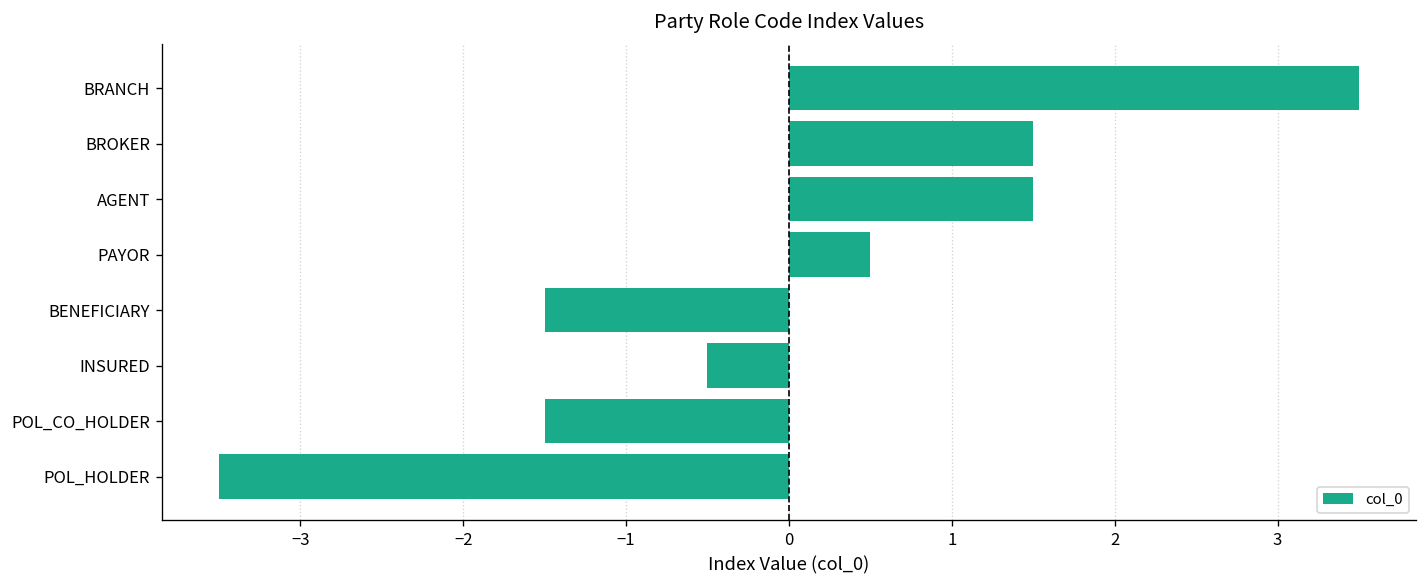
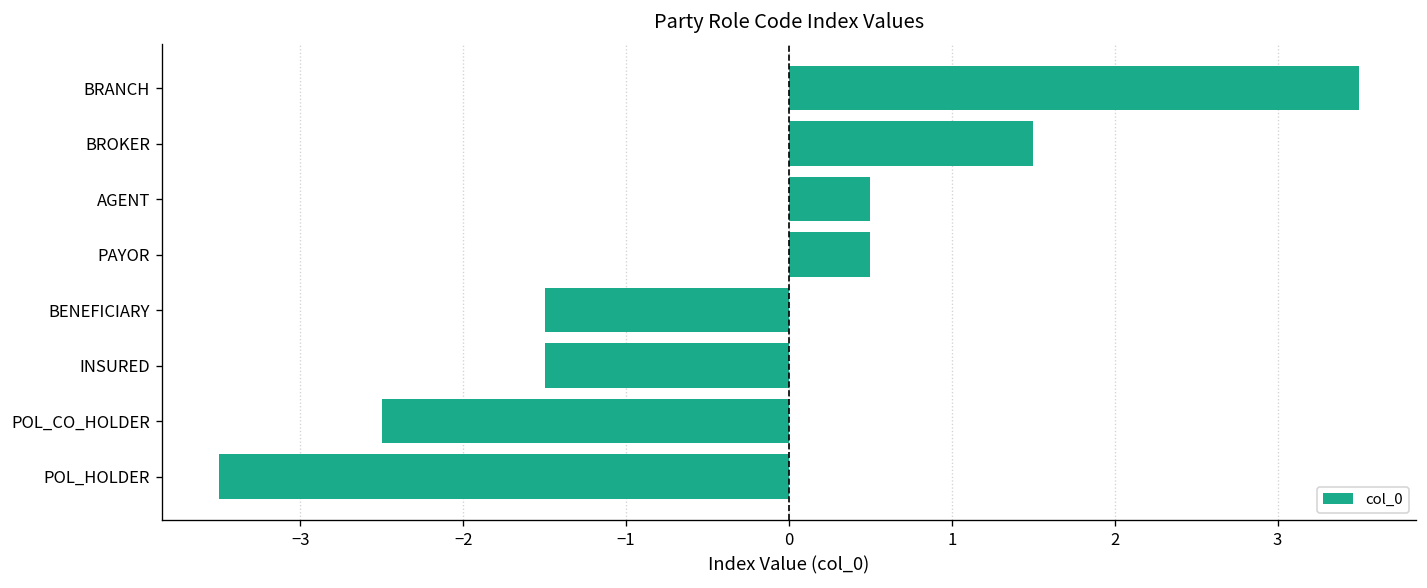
AGENT: 1.50 -> 0.50
INSURED: -0.50 -> -1.50
POL_CO_HOLDER: -1.50 -> -2.50
